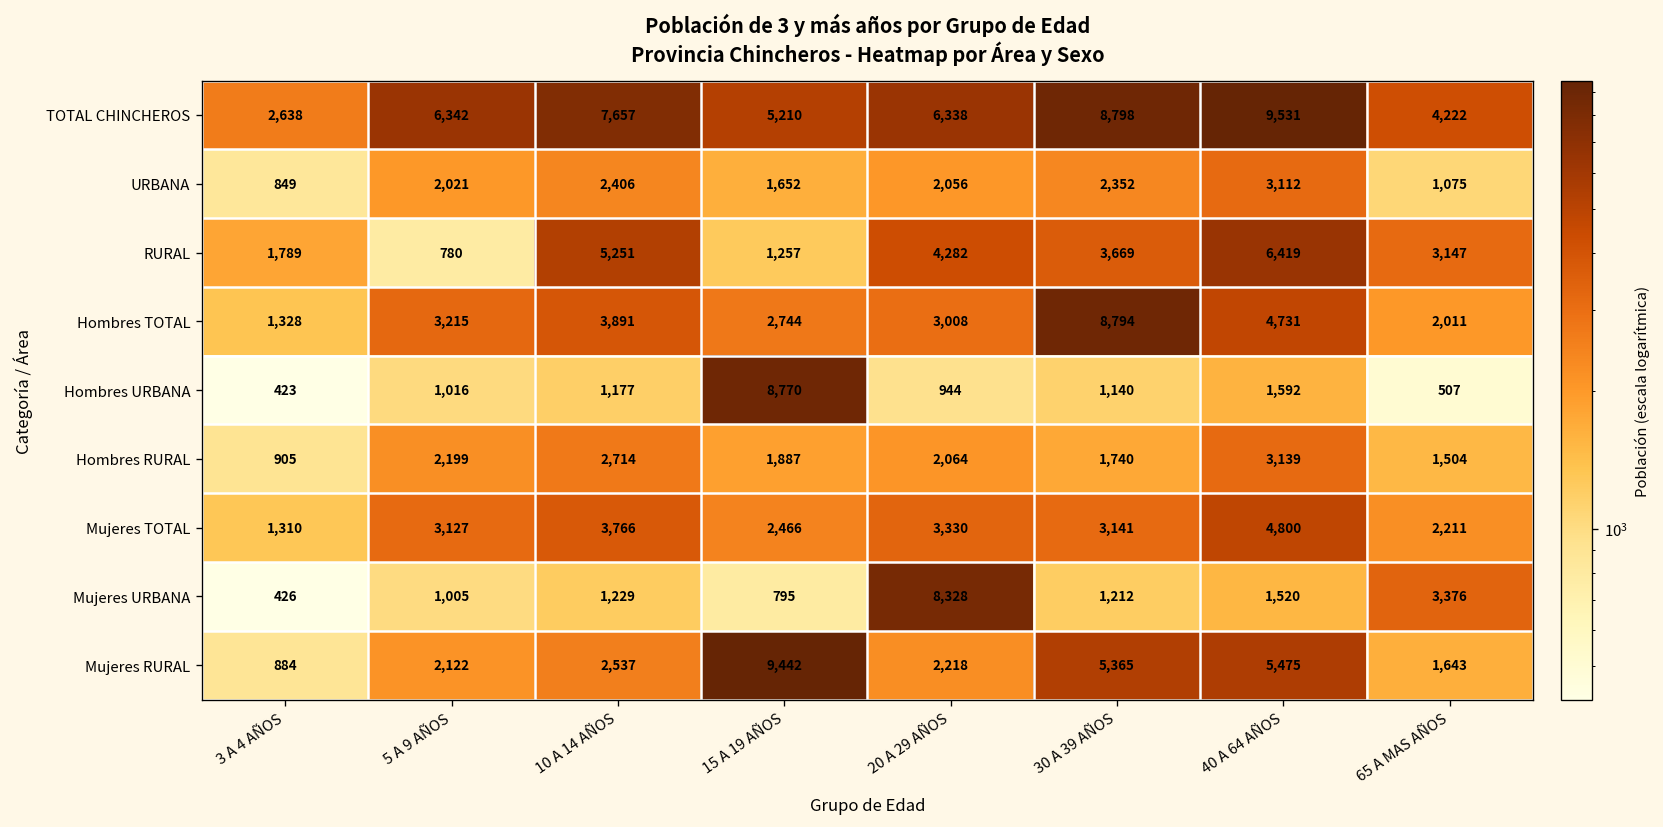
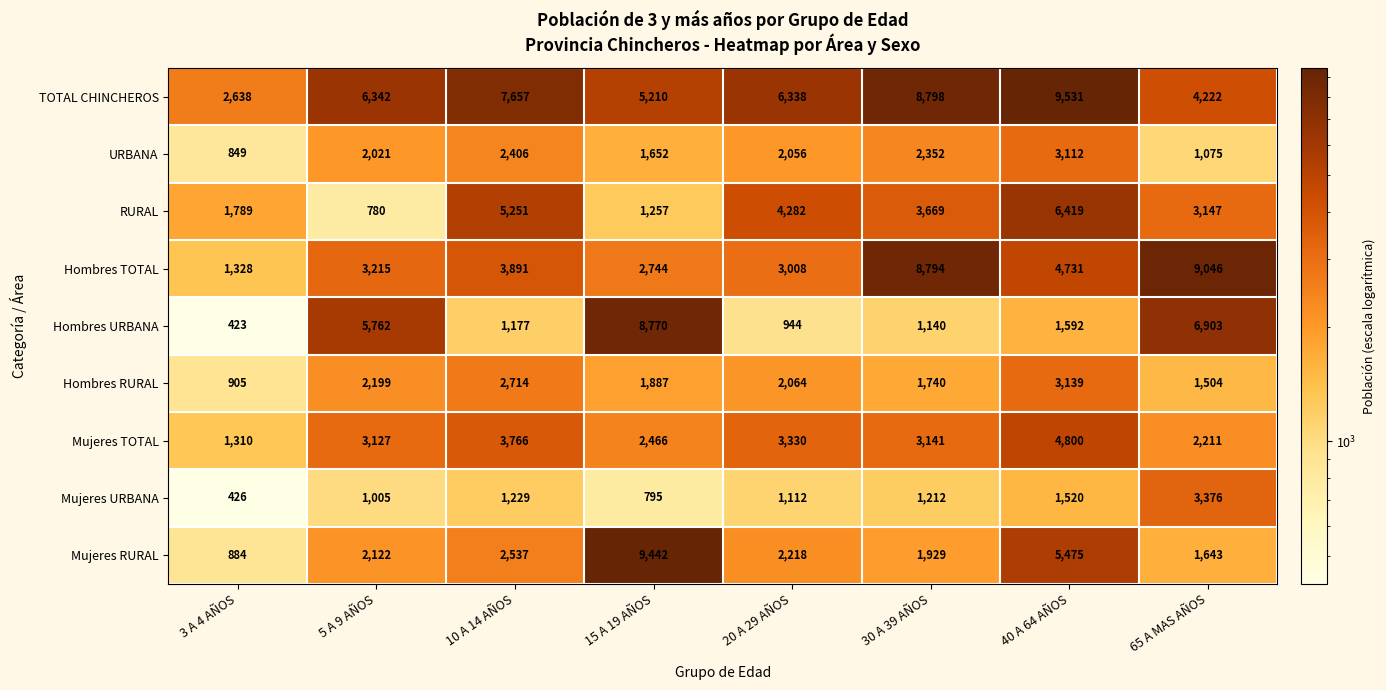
Hombres TOTAL, 65 A MAS AÑOS: 2,011 -> 9,046
Hombres URBANA, 5 A 9 AÑOS: 1,016 -> 5,762
Hombres URBANA, 65 A MAS AÑOS: 507 -> 6,903
Mujeres URBANA, 20 A 29 AÑOS: 8,328 -> 1,112
Mujeres RURAL, 30 A 39 AÑOS: 5,365 -> 1,929
